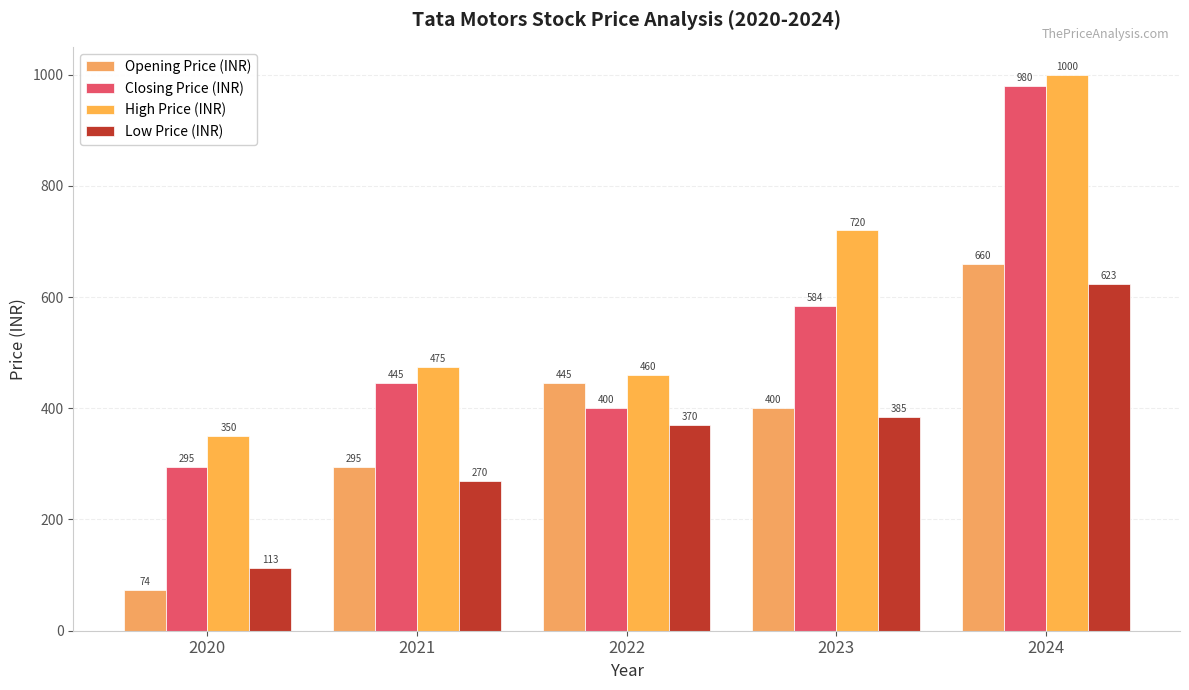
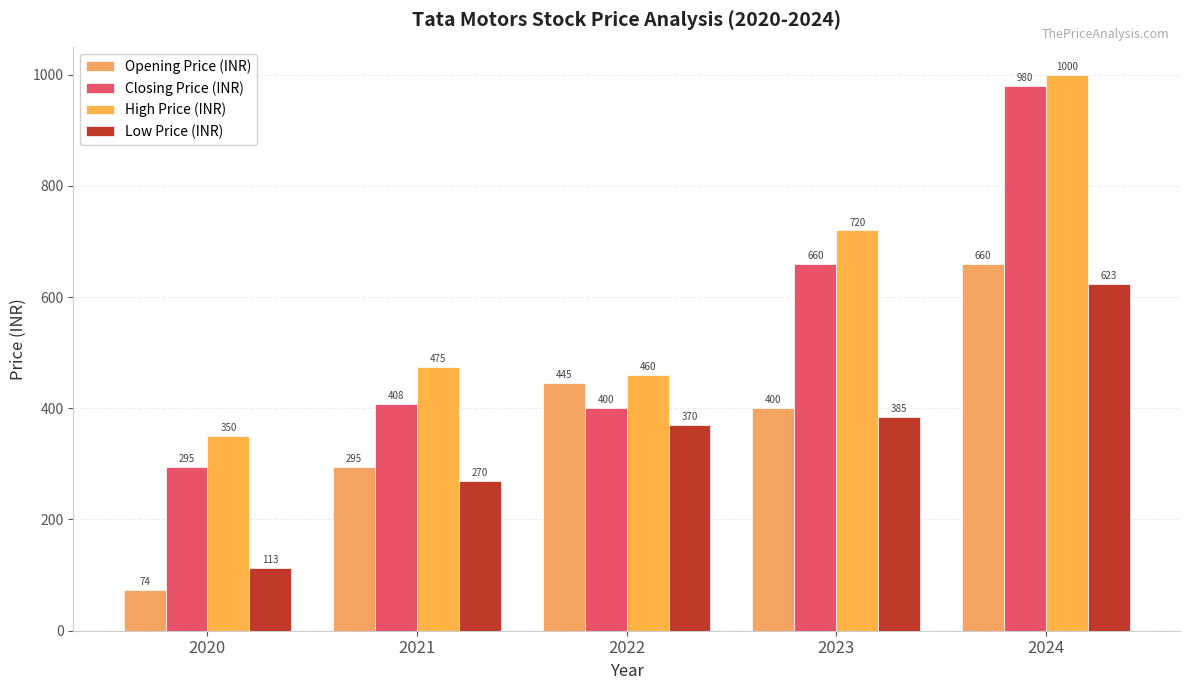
Closing Price (INR), 2021: 445 -> 408
Closing Price (INR), 2023: 584 -> 660
